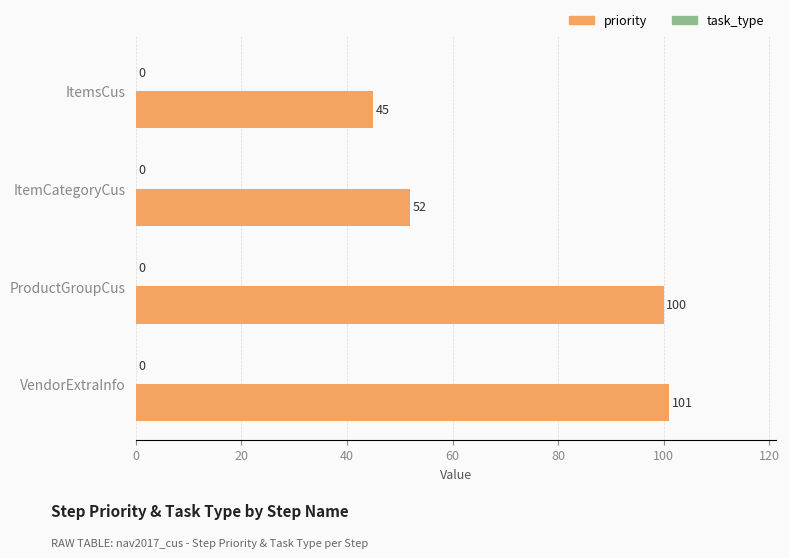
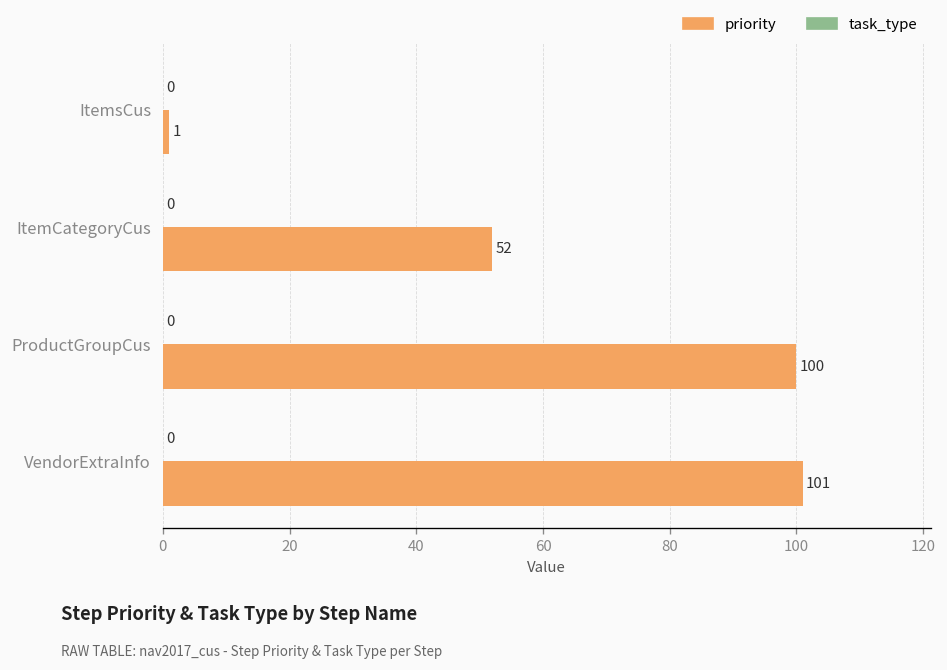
priority, ItemsCus: 45 -> 1
